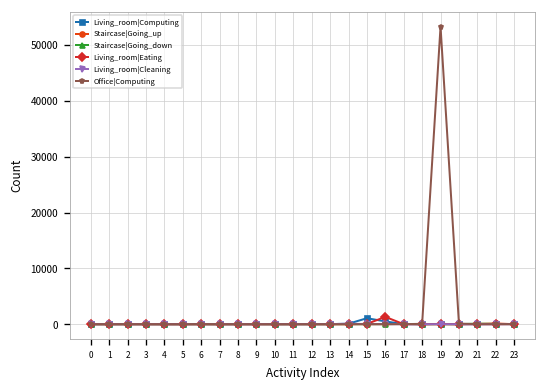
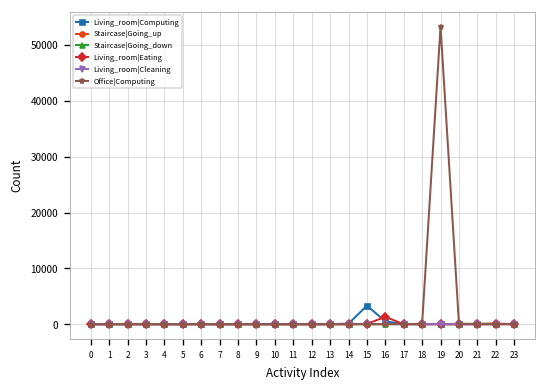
Living_room|Computing, 15: 1000 -> 3000
